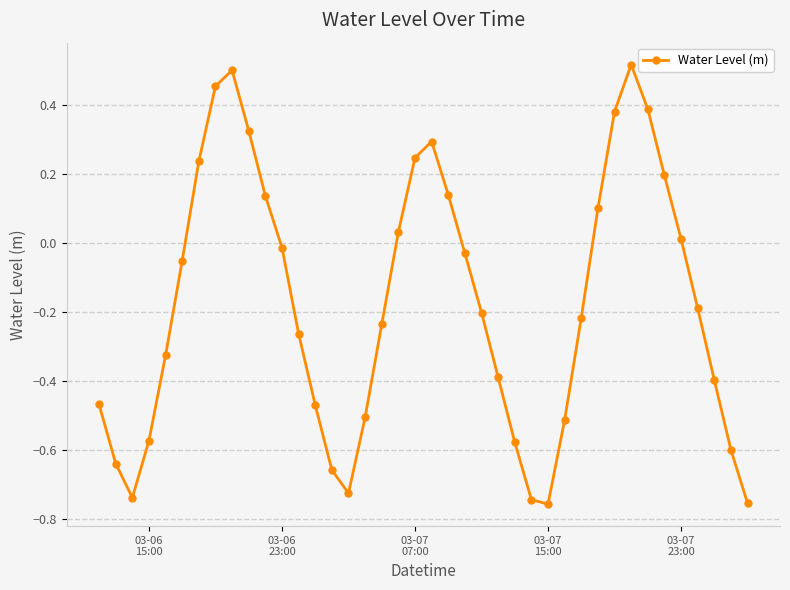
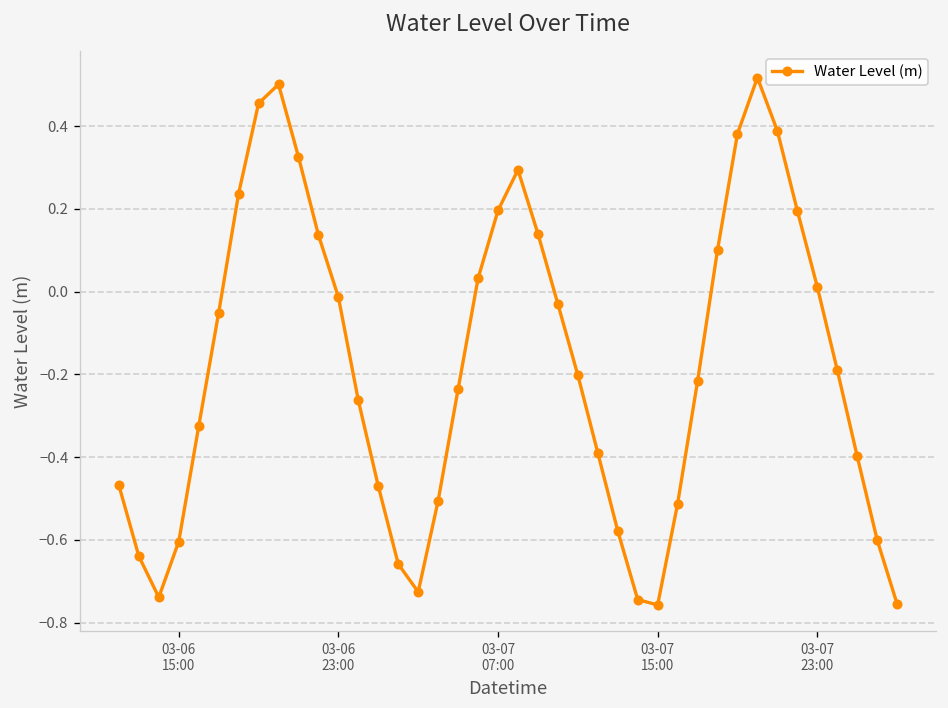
03-06 15:00: -0.57 -> -0.60
03-07 07:00: 0.25 -> 0.20
